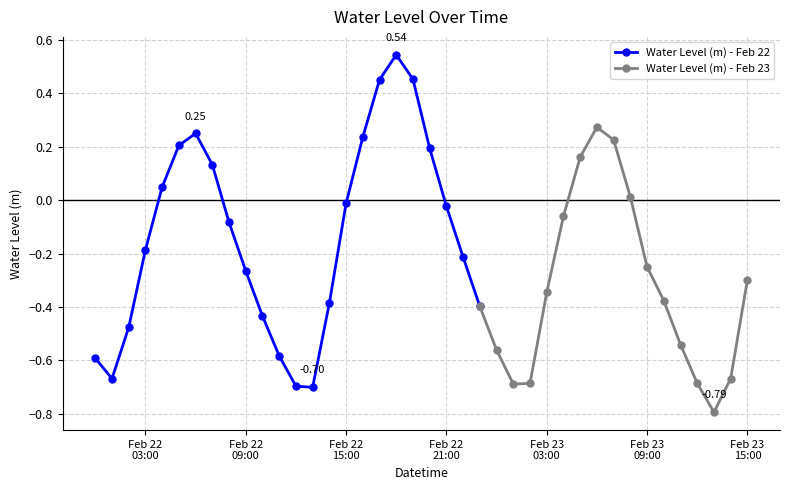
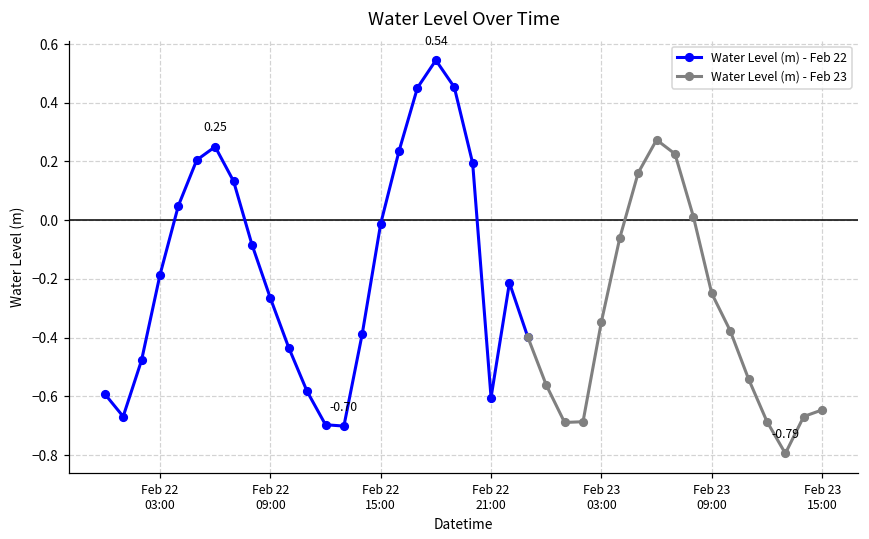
Water Level (m) - Feb 22, Feb 22 21:00: -0.02 -> -0.60
Water Level (m) - Feb 23, Feb 23 15:00: -0.30 -> -0.65
